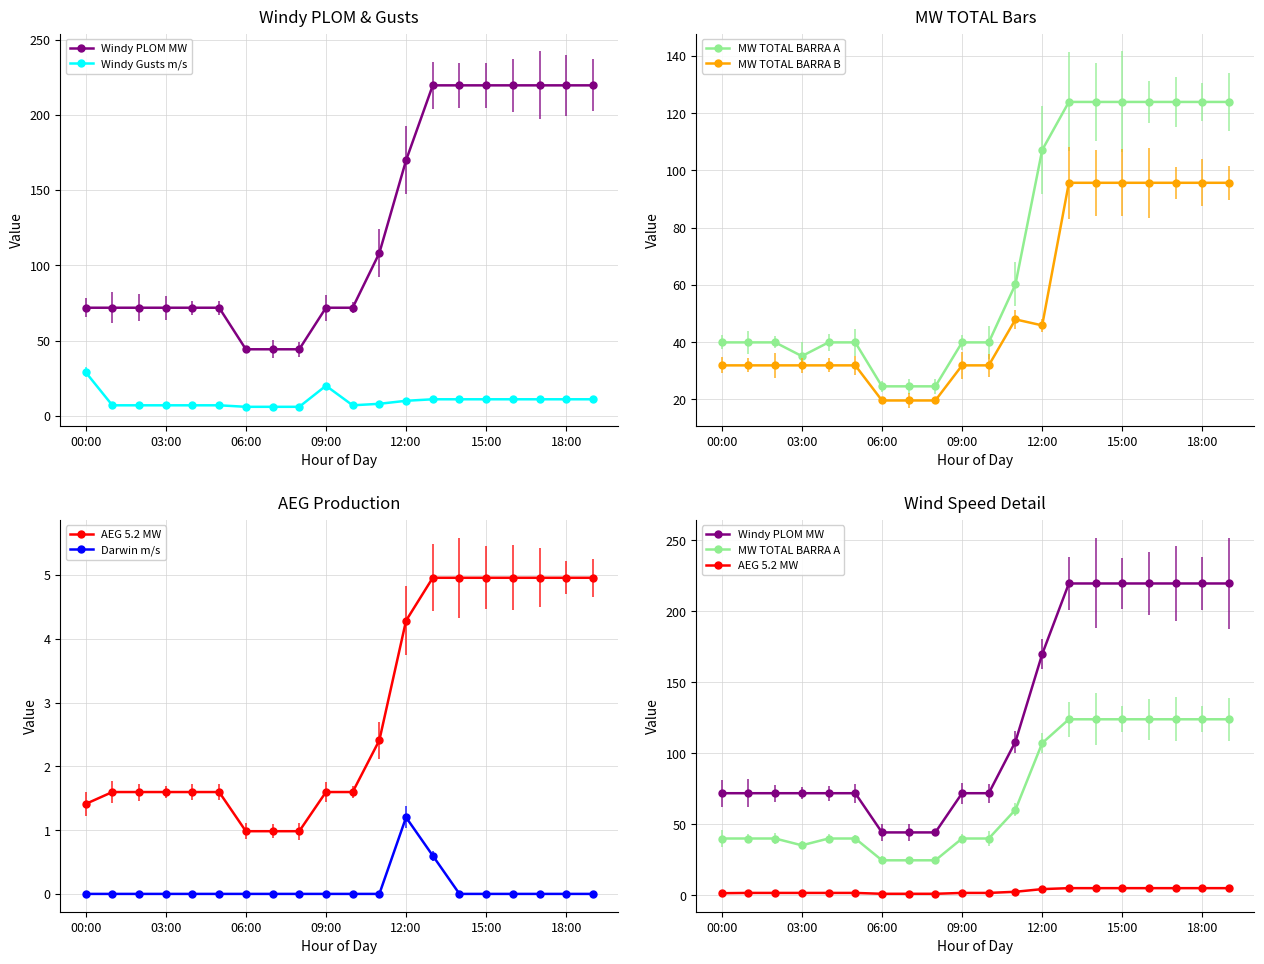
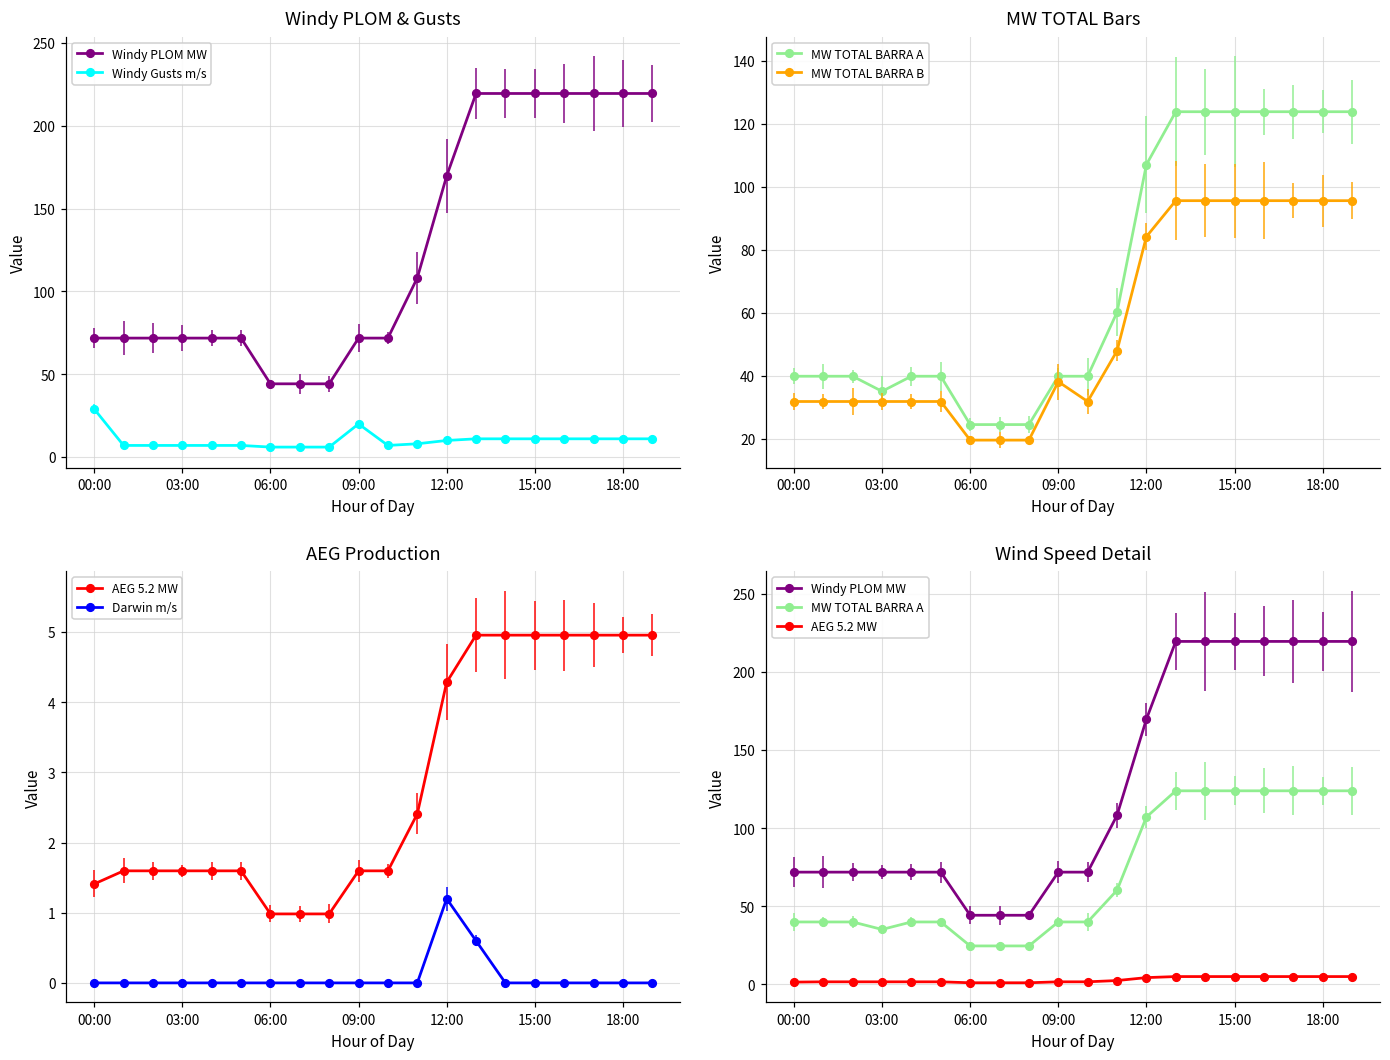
MW TOTAL Bars, MW TOTAL BARRA B, 09:00: 32 -> 38
MW TOTAL Bars, MW TOTAL BARRA B, 12:00: 46 -> 84
